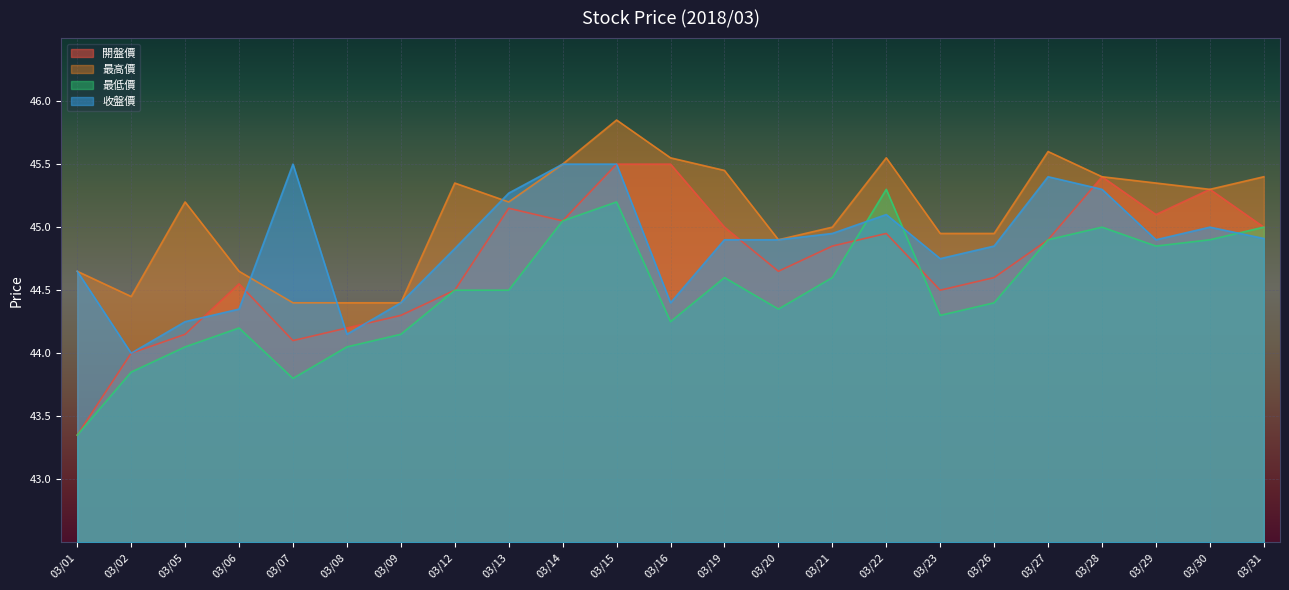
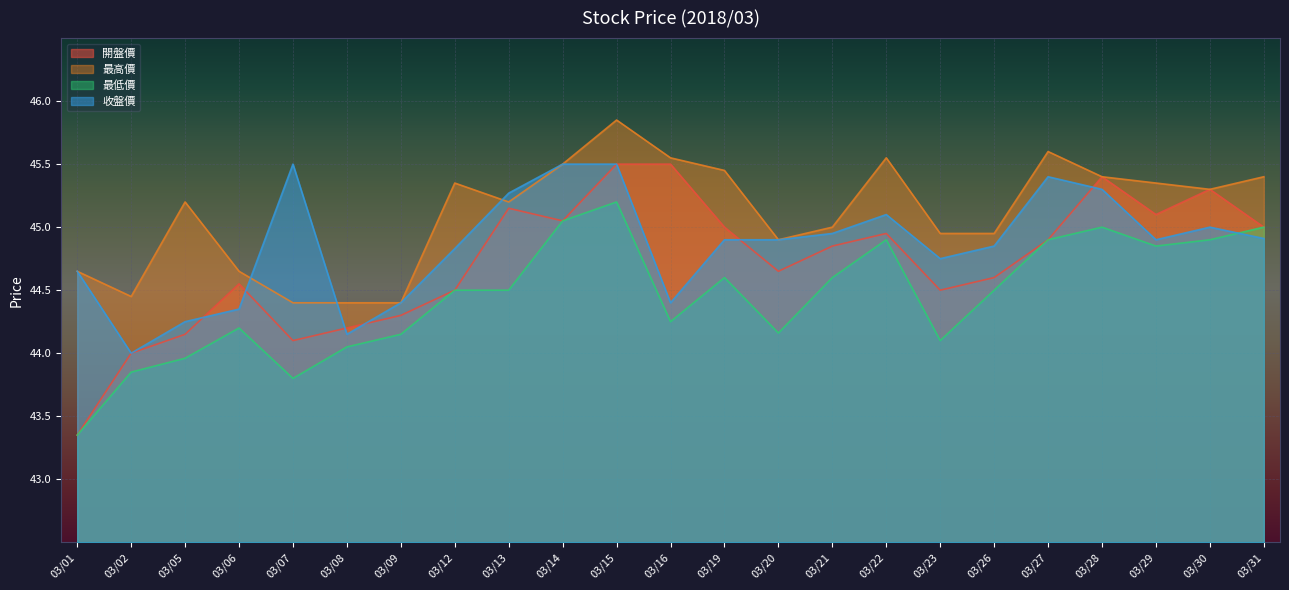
最低價, 03/05: 44.05 -> 43.96
最低價, 03/20: 44.35 -> 44.16
最低價, 03/22: 45.3 -> 44.9
最低價, 03/23: 44.3 -> 44.1
最低價, 03/26: 44.4 -> 44.5
